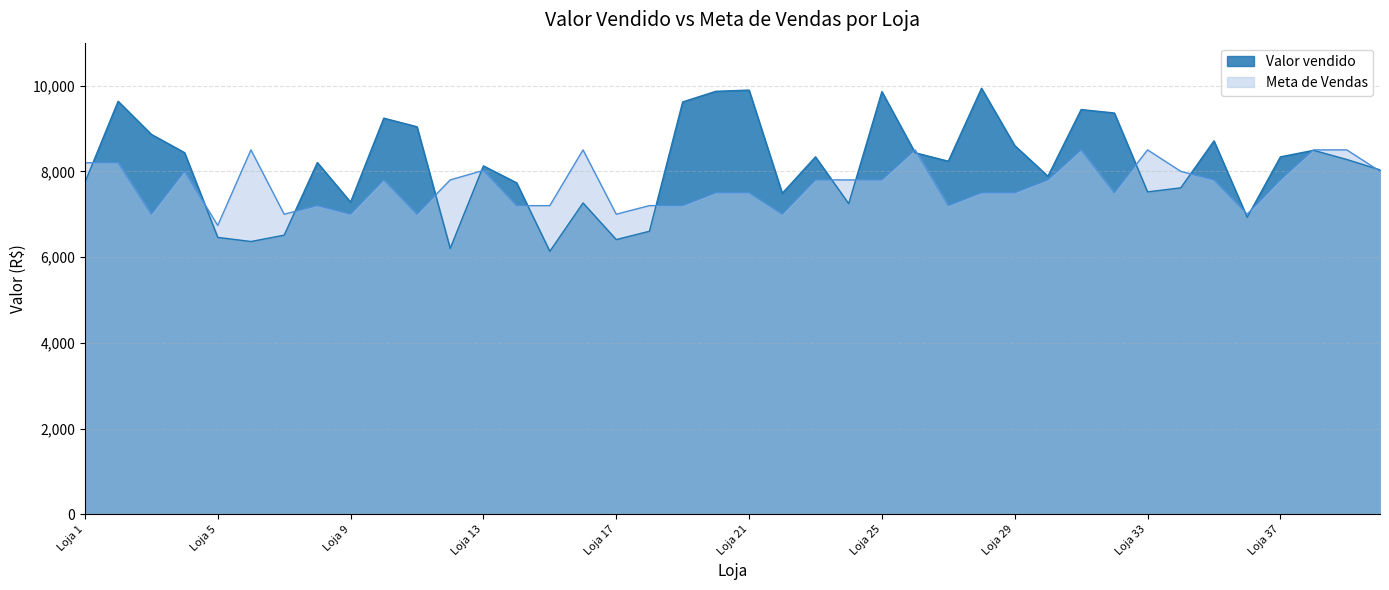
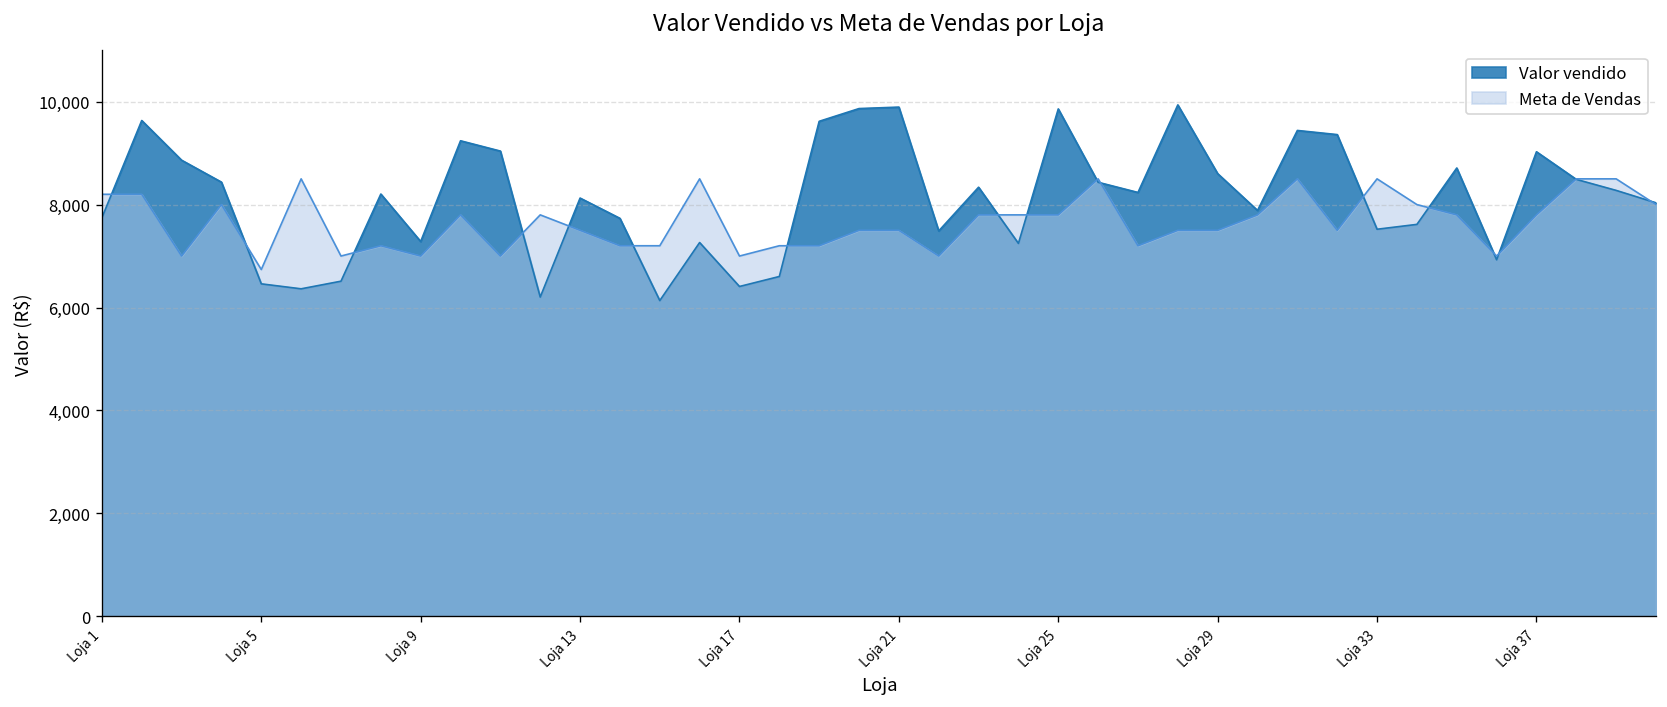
Meta de Vendas, Loja 13: 8,000 -> 7,500
Valor vendido, Loja 37: 8,300 -> 9,000
